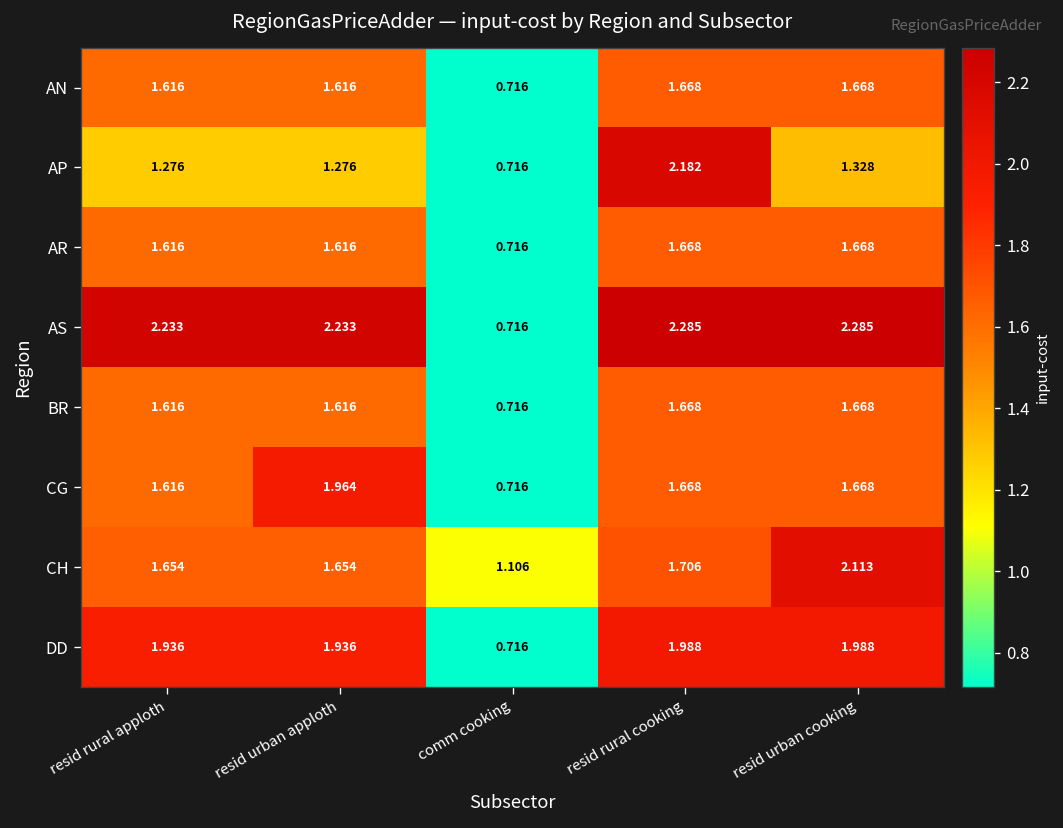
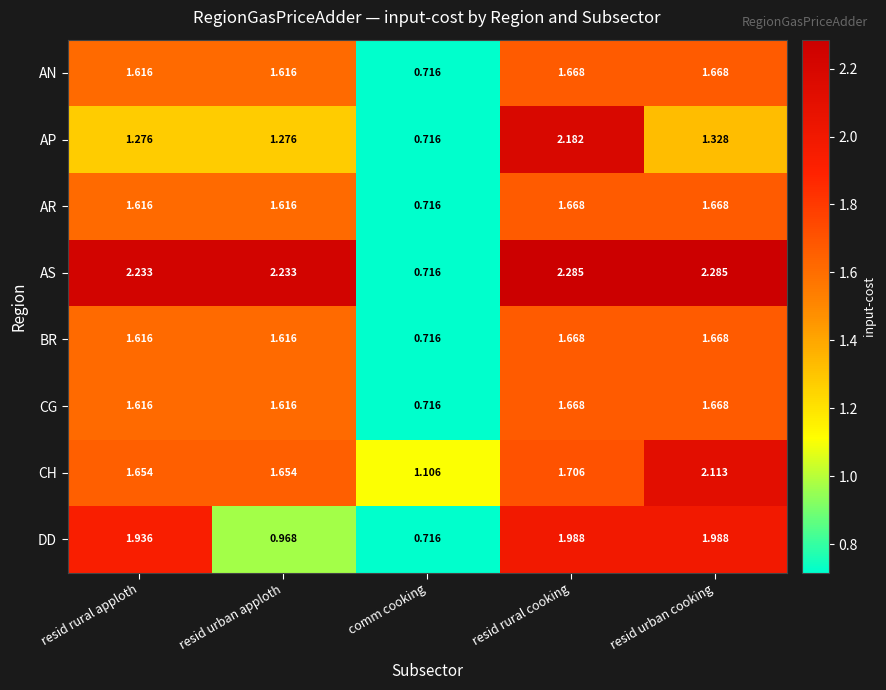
CG, resid urban apploth: 1.964 -> 1.616
DD, resid urban apploth: 1.936 -> 0.968
